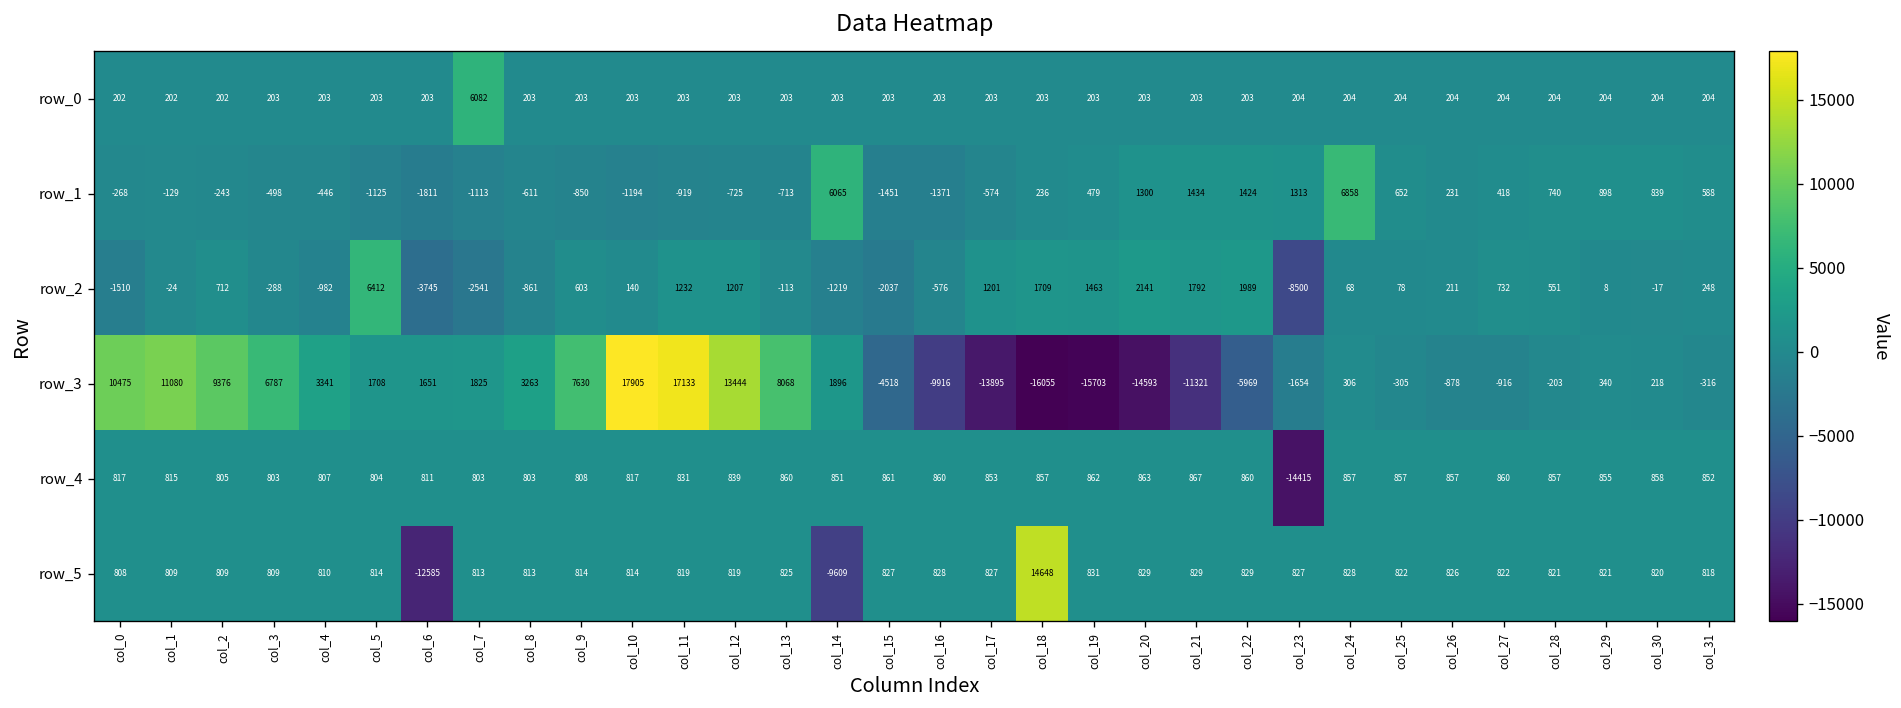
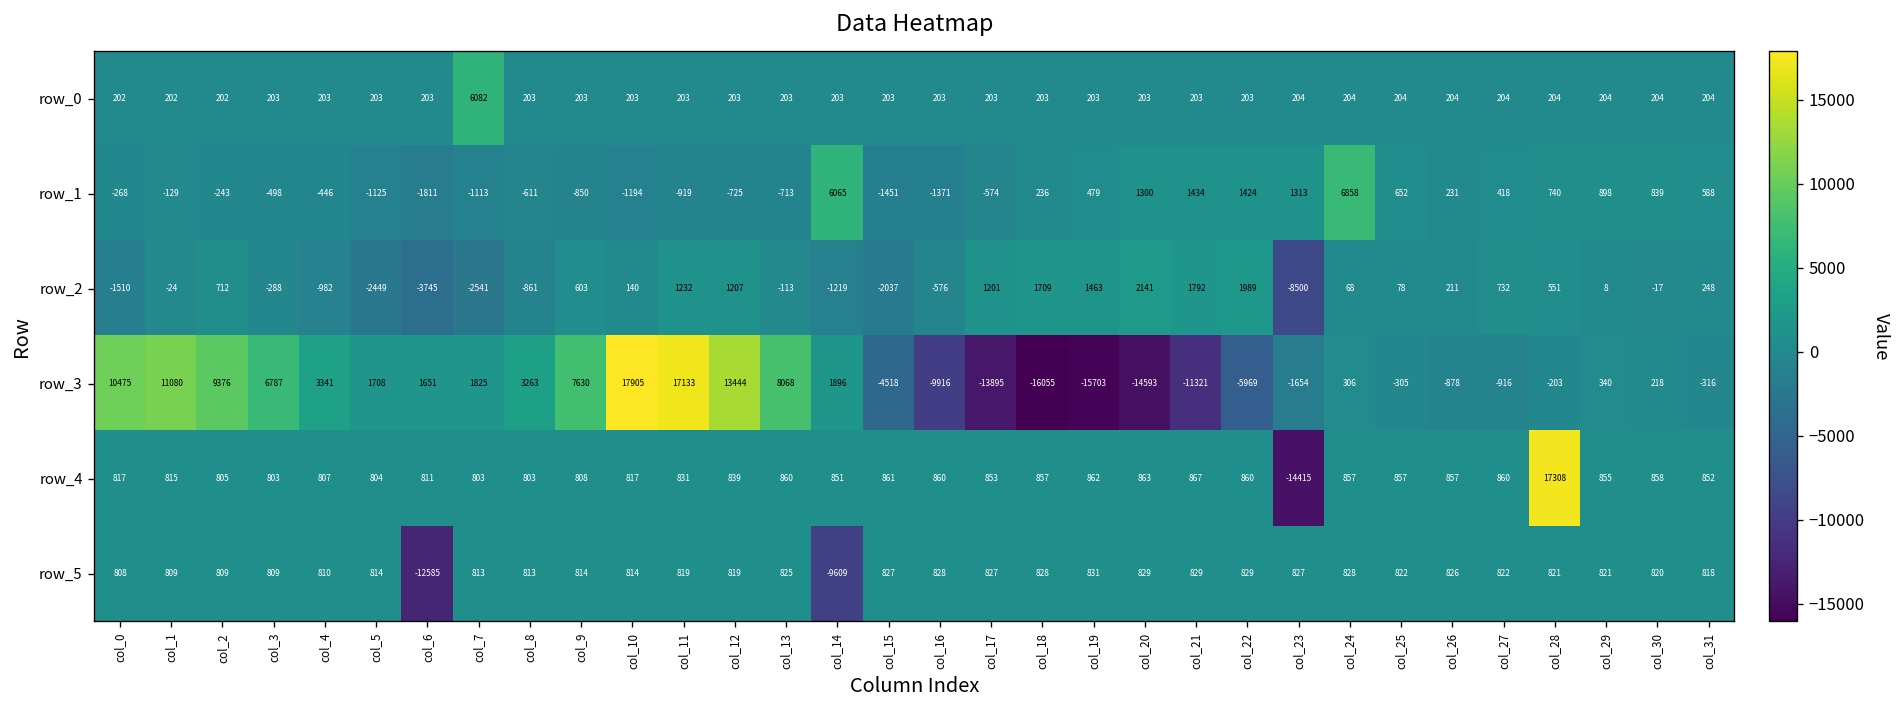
row_2, col_5: 6412 -> -2449
row_4, col_28: 857 -> 17308
row_5, col_18: 14648 -> 828
